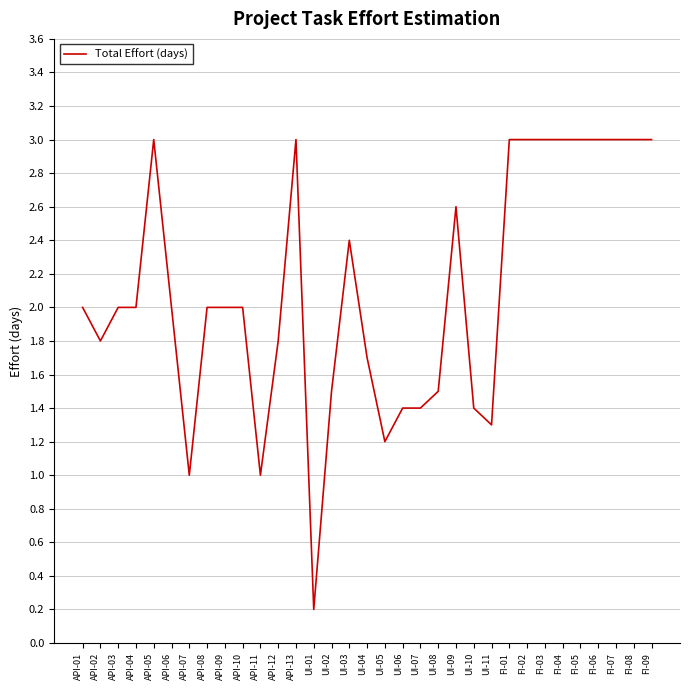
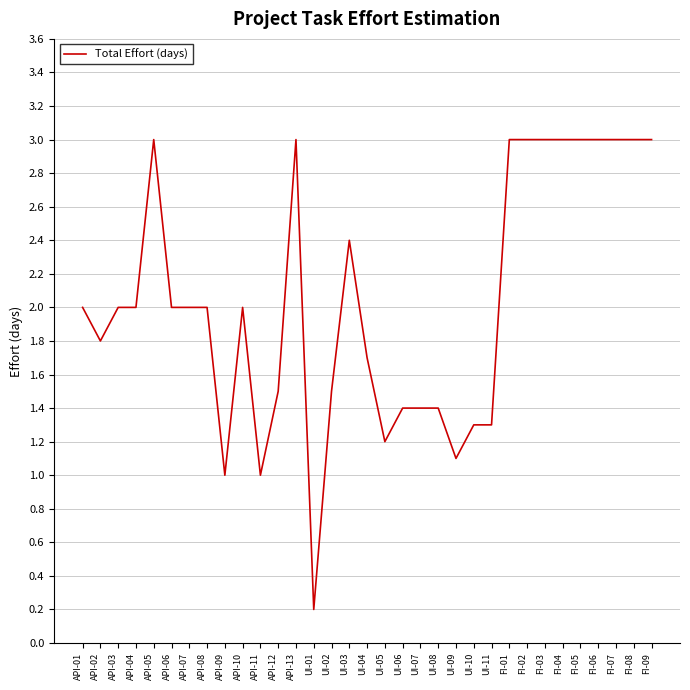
API-07: 1 -> 2
API-09: 2 -> 1
API-12: 1.8 -> 1.5
UI-08: 1.5 -> 1.4
UI-09: 2.6 -> 1.1
UI-10: 1.4 -> 1.3
